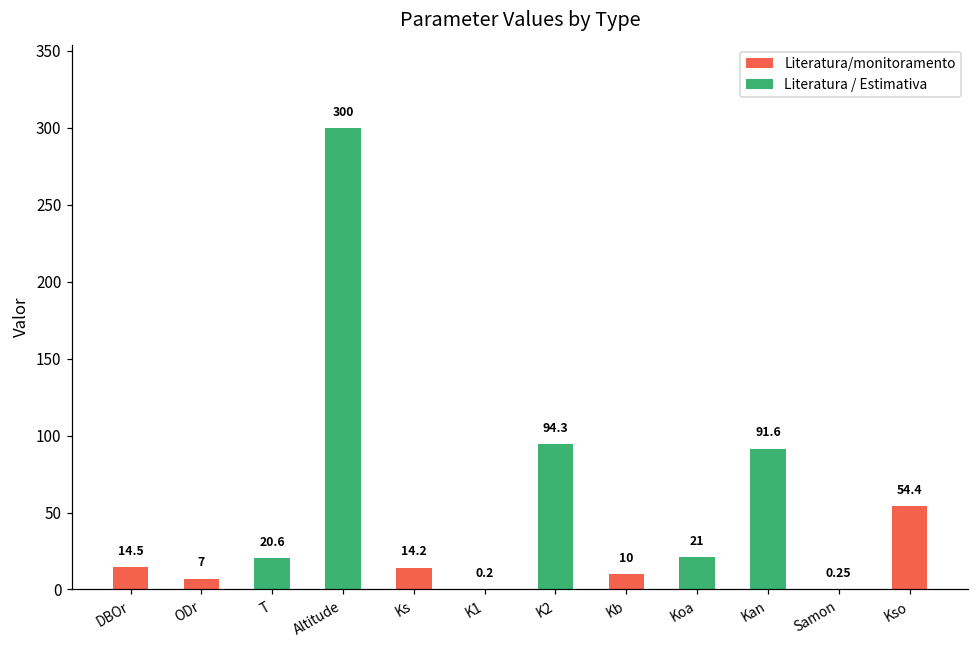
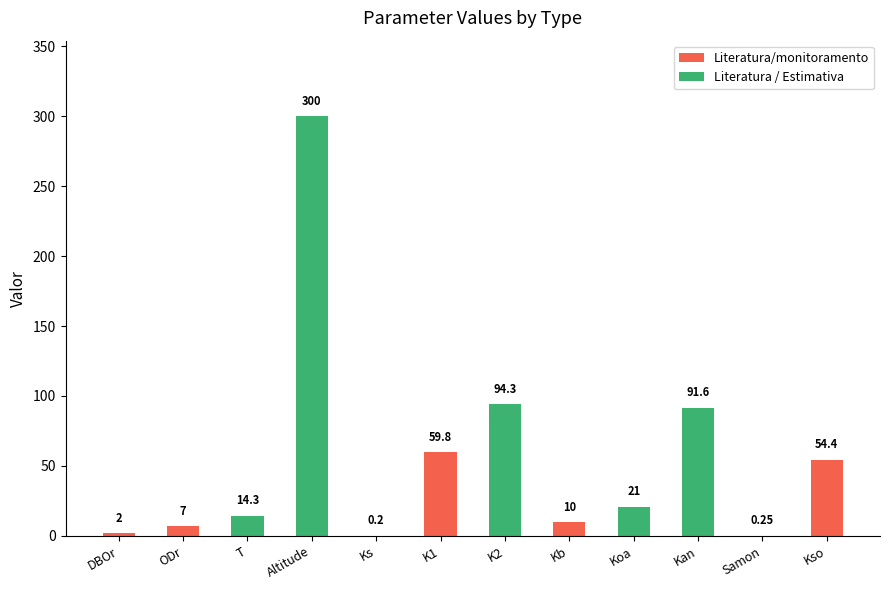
DBOr: 14.5 -> 2
T: 20.6 -> 14.3
Ks: 14.2 -> 0.2
K1: 0.2 -> 59.8
